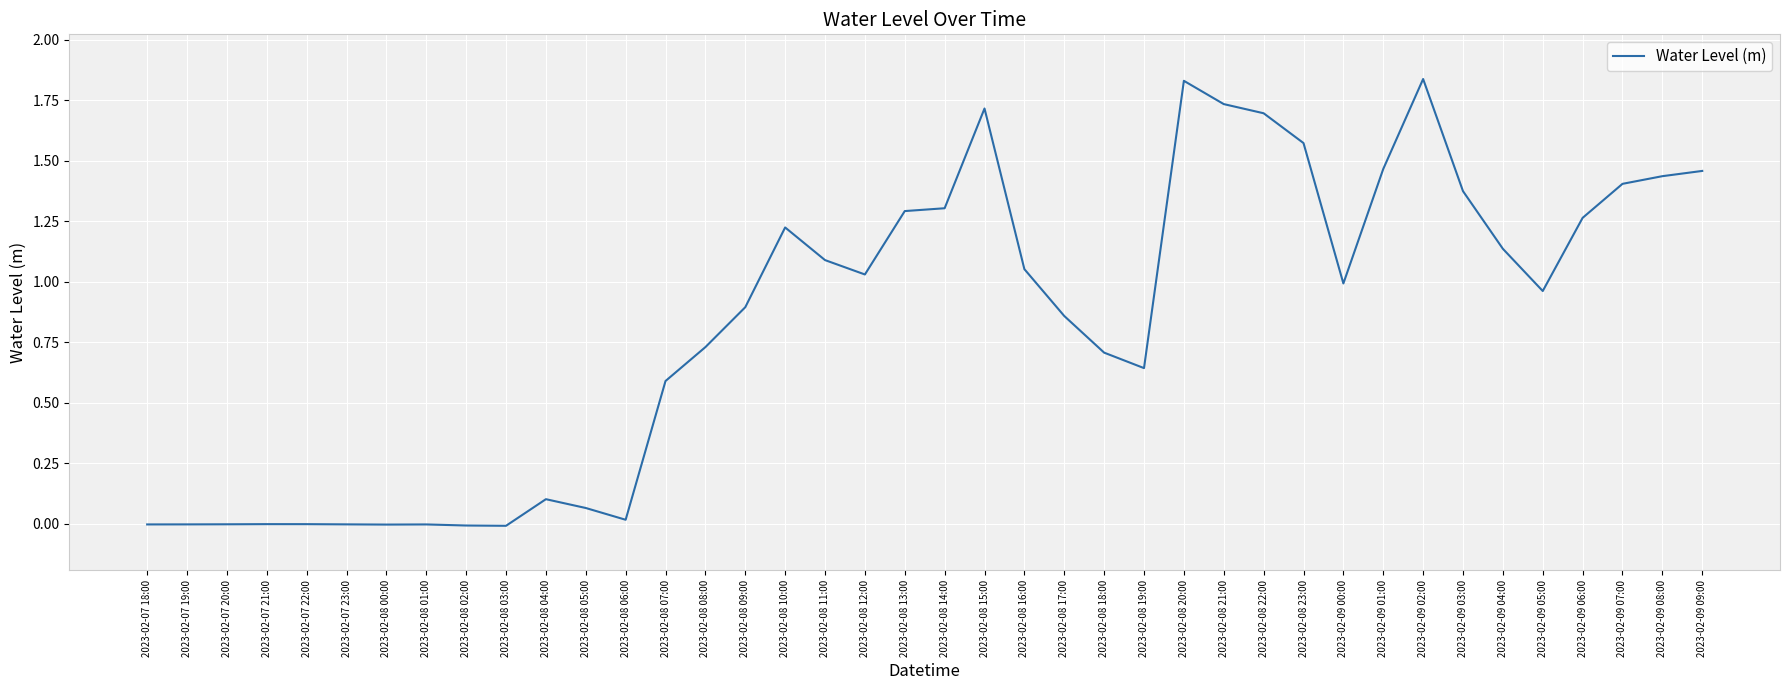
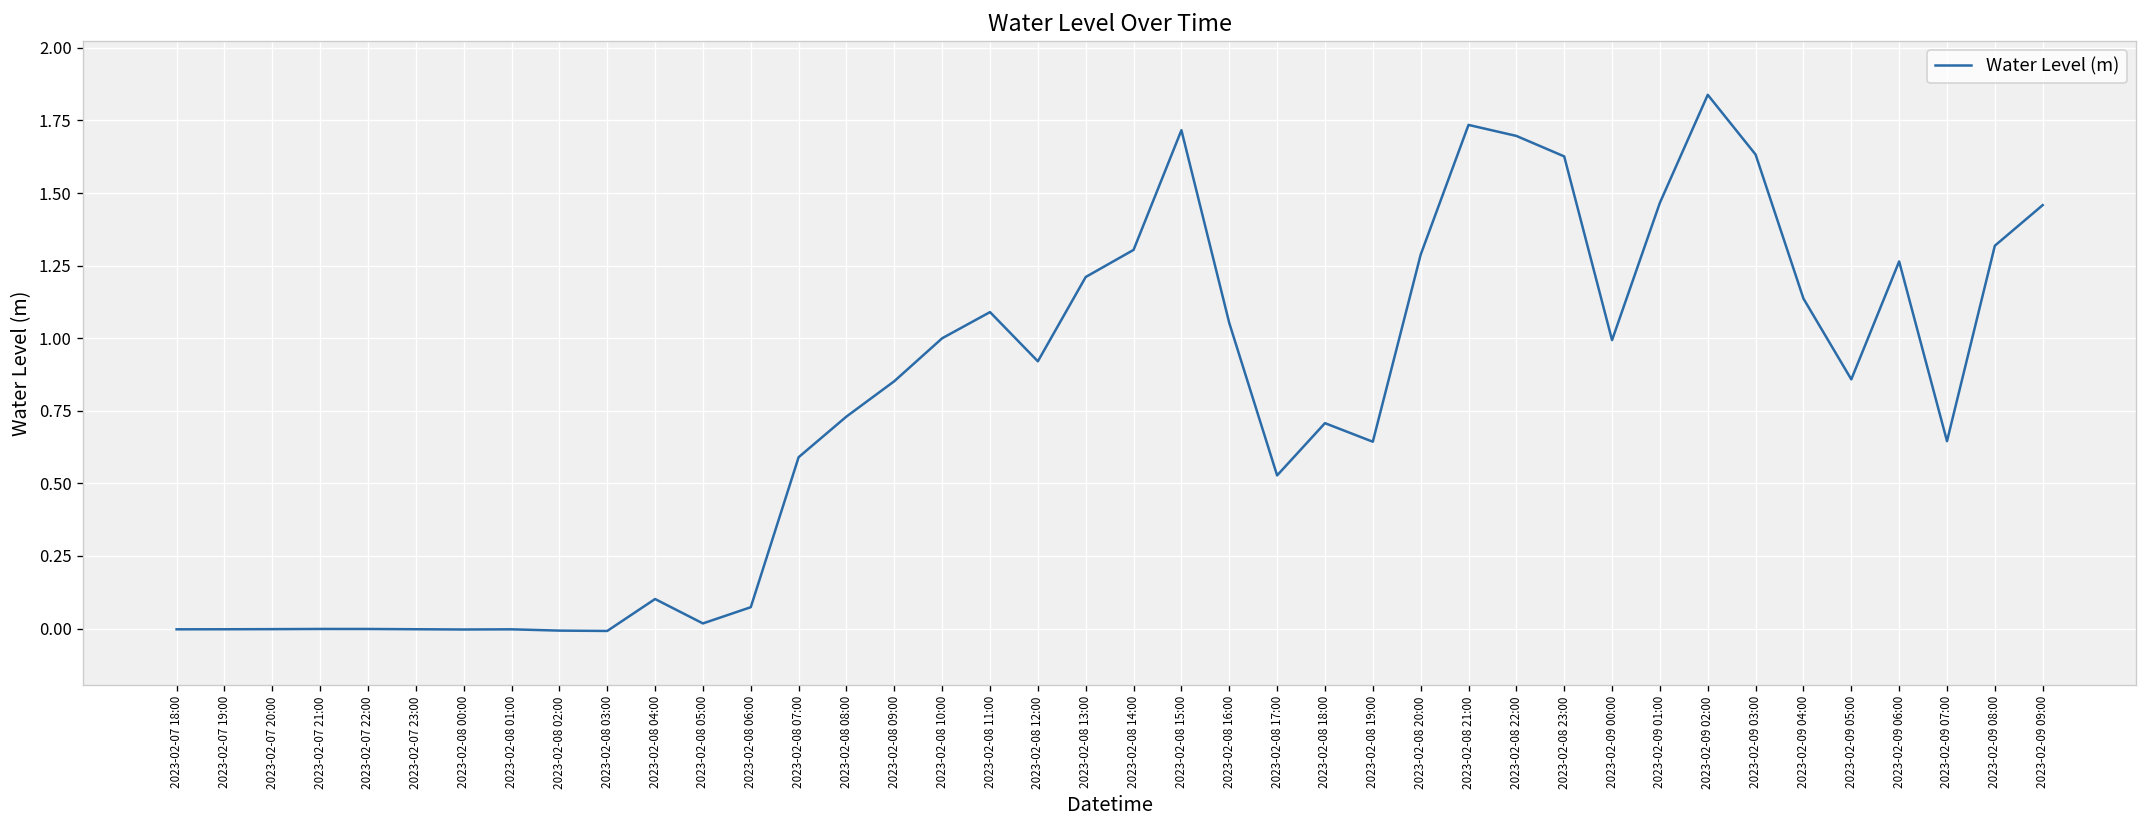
2023-02-08 05:00: 0.07 -> 0.02
2023-02-08 06:00: 0.02 -> 0.07
2023-02-08 09:00: 0.90 -> 0.85
2023-02-08 10:00: 1.22 -> 1.00
2023-02-08 12:00: 1.03 -> 0.92
2023-02-08 13:00: 1.29 -> 1.21
2023-02-08 17:00: 0.86 -> 0.53
2023-02-08 20:00: 1.83 -> 1.29
2023-02-08 23:00: 1.57 -> 1.63
2023-02-09 03:00: 1.37 -> 1.63
2023-02-09 05:00: 0.96 -> 0.86
2023-02-09 07:00: 1.41 -> 0.65
2023-02-09 08:00: 1.44 -> 1.32
